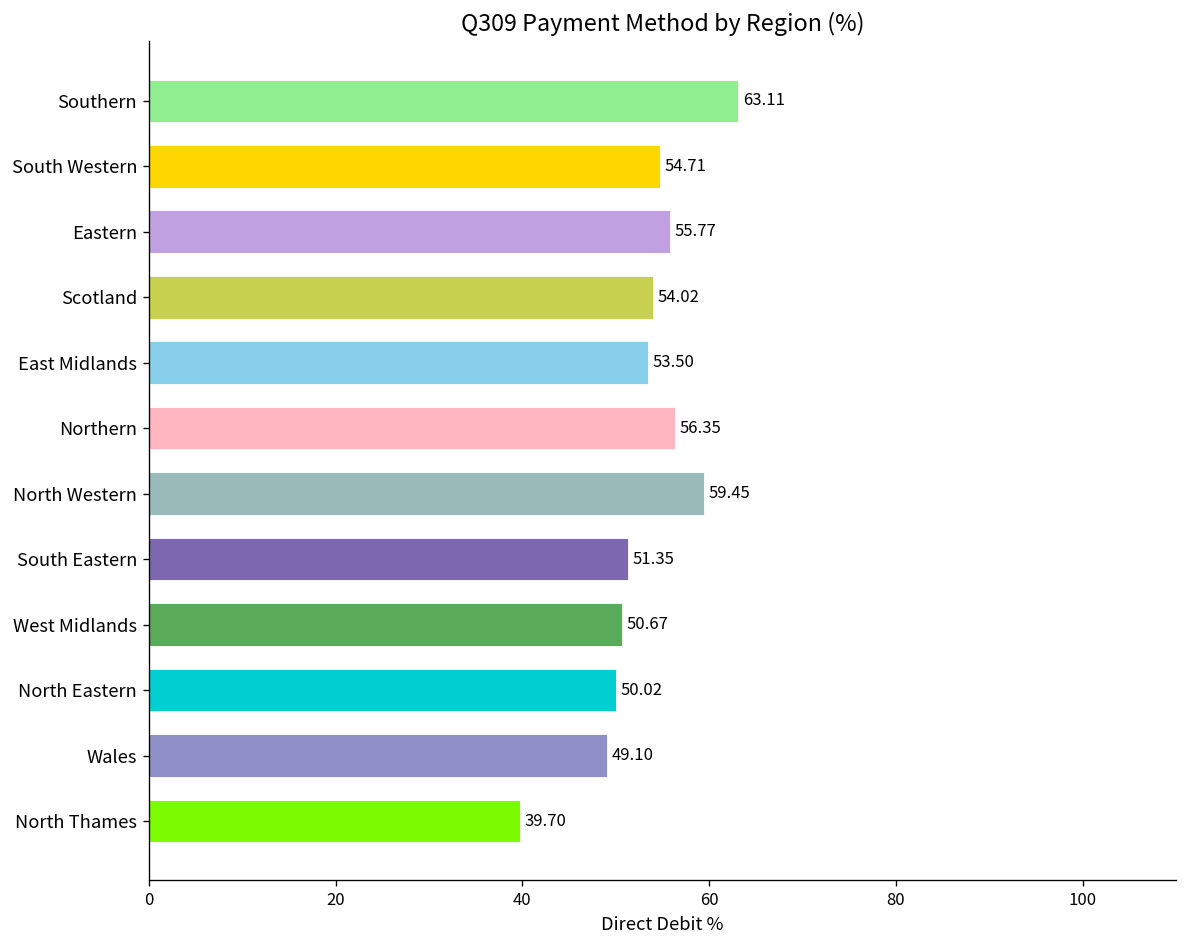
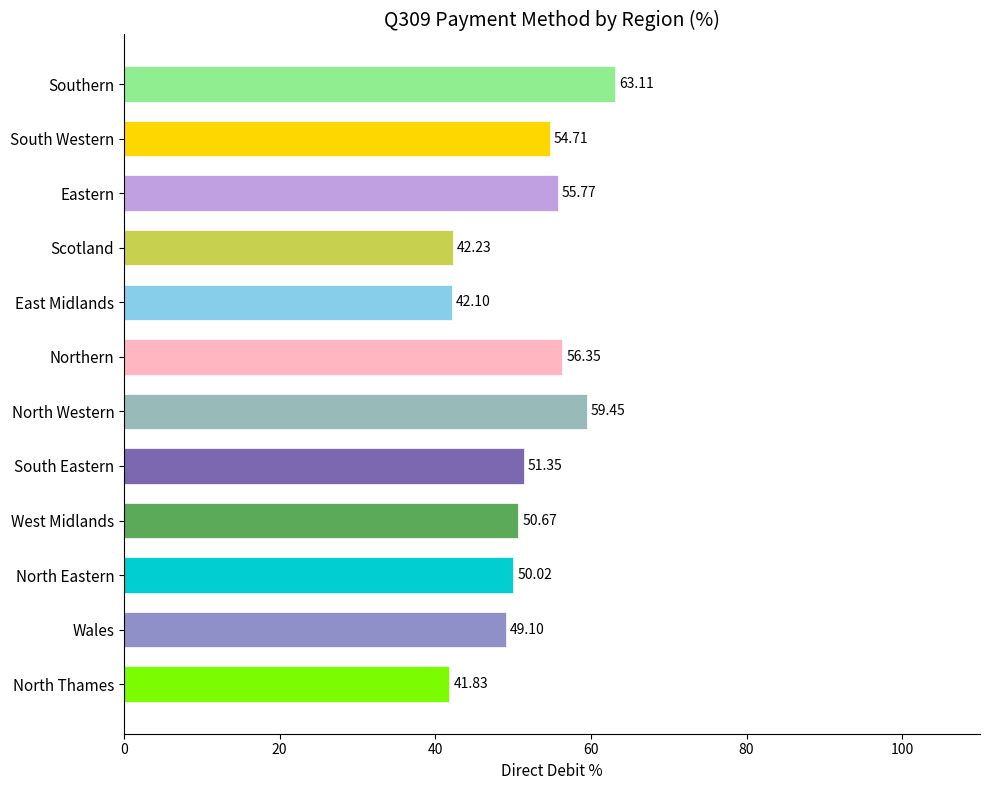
Scotland: 54.02 -> 42.23
East Midlands: 53.50 -> 42.10
North Thames: 39.70 -> 41.83
